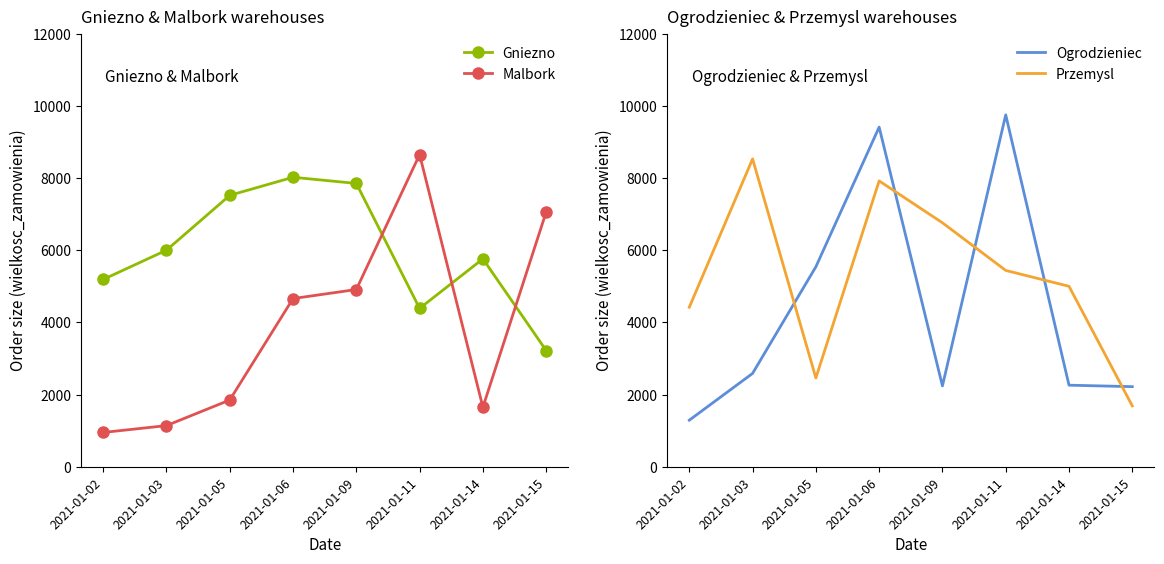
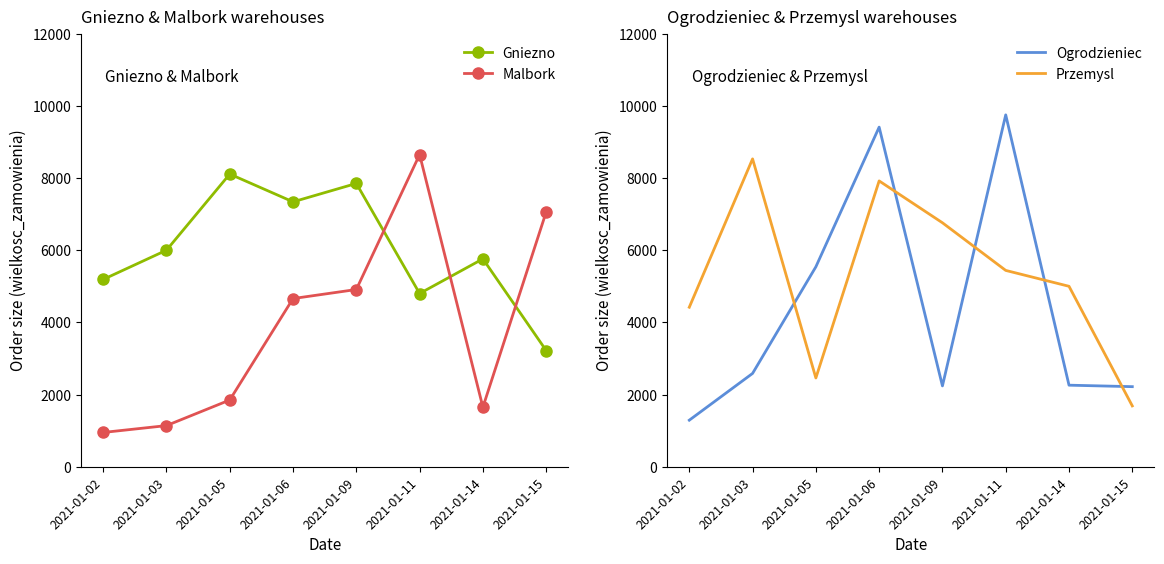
Gniezno & Malbork warehouses, Gniezno, 2021-01-05: 7500 -> 8100
Gniezno & Malbork warehouses, Gniezno, 2021-01-06: 8000 -> 7300
Gniezno & Malbork warehouses, Gniezno, 2021-01-11: 4400 -> 4800
